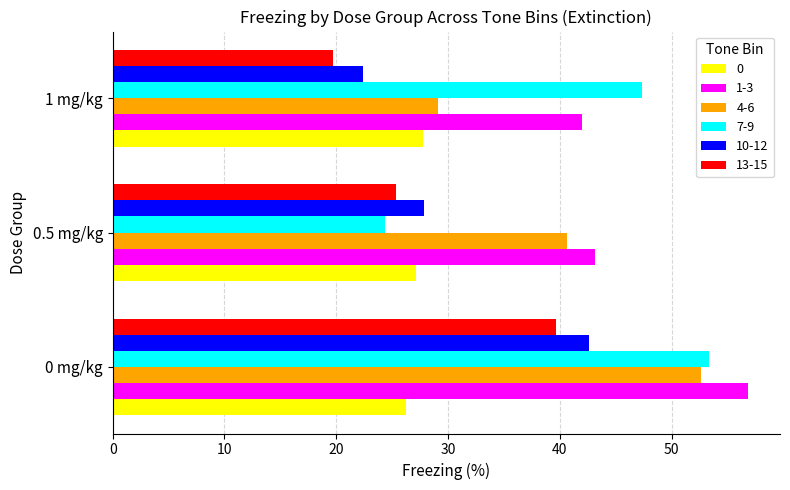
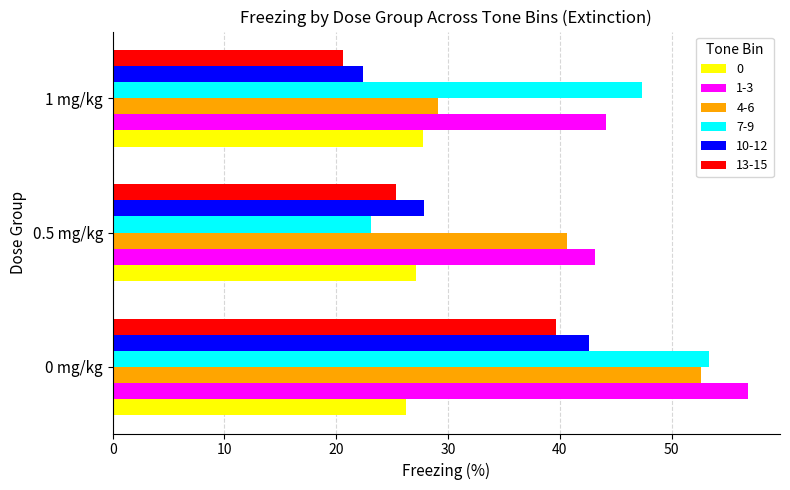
13-15, 1 mg/kg: 19.7 -> 20.6
1-3, 1 mg/kg: 41.9 -> 44.2
7-9, 0.5 mg/kg: 24.4 -> 23.1
